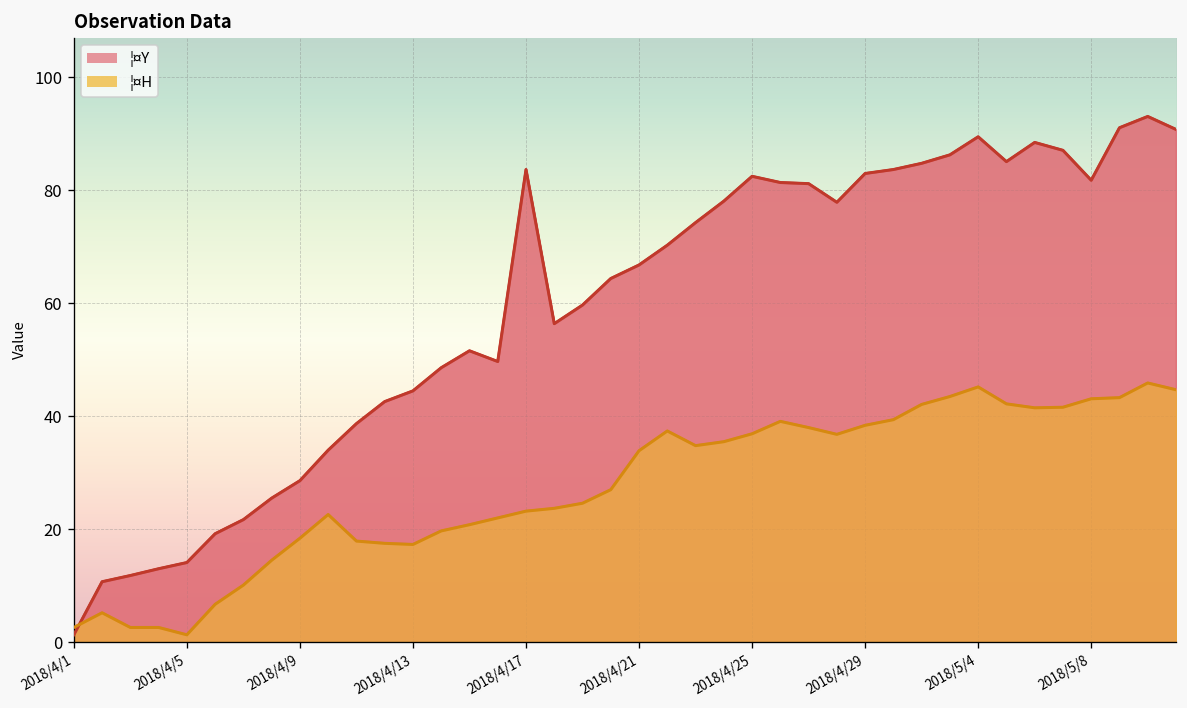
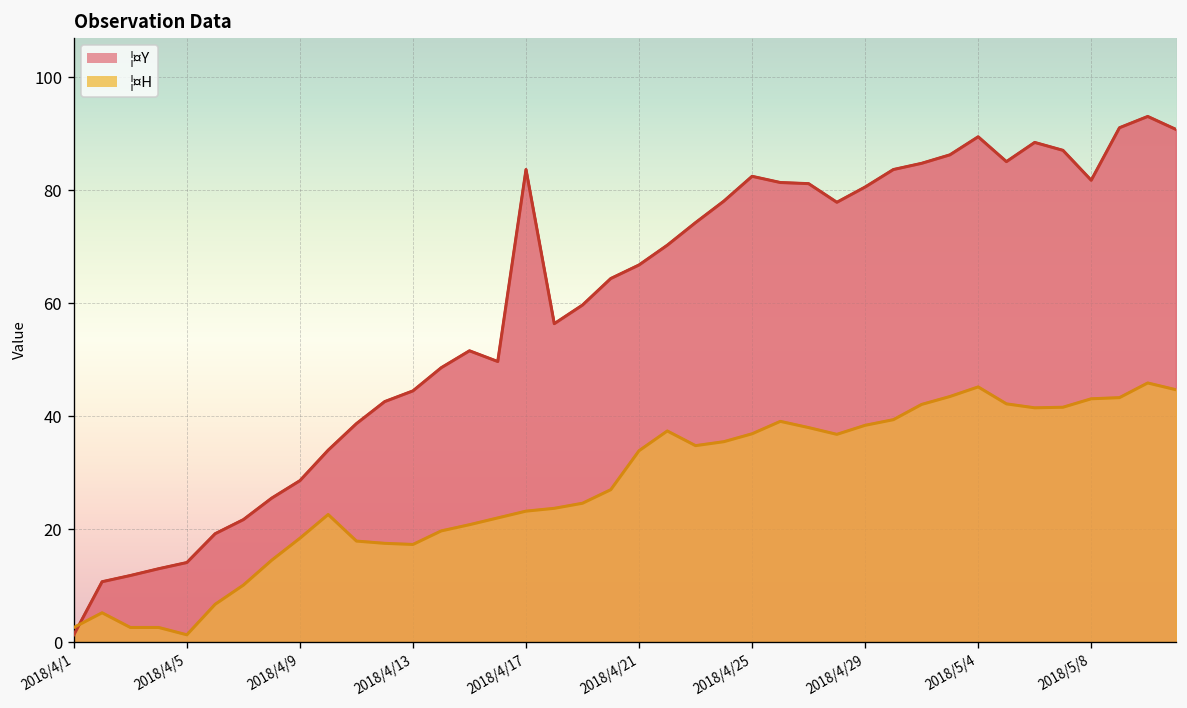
¦¤Y, 2018/4/29: 83 -> 81
